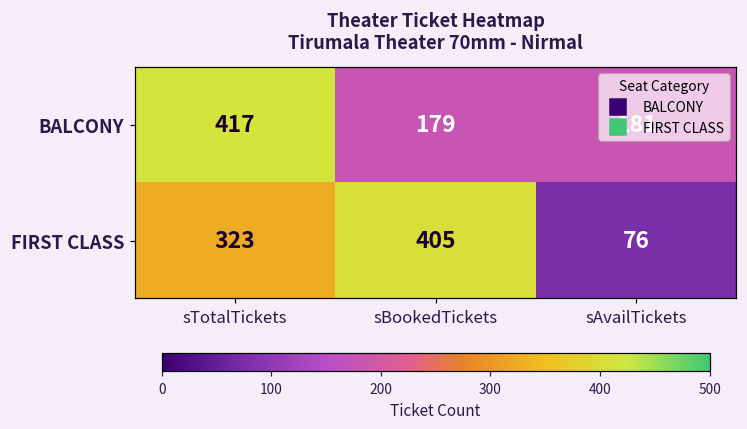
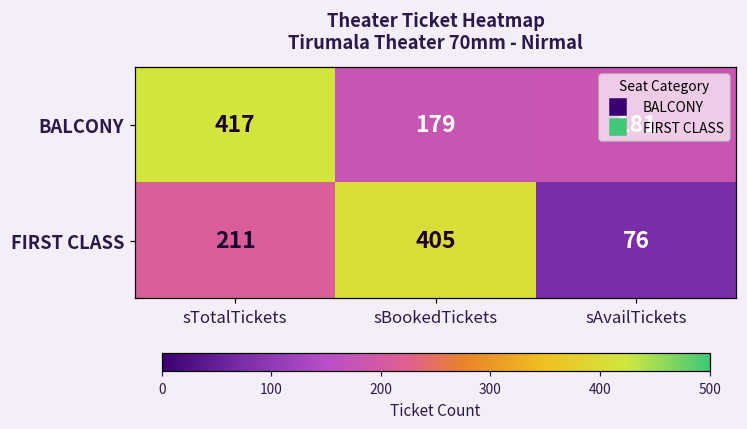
FIRST CLASS, sTotalTickets: 323 -> 211
